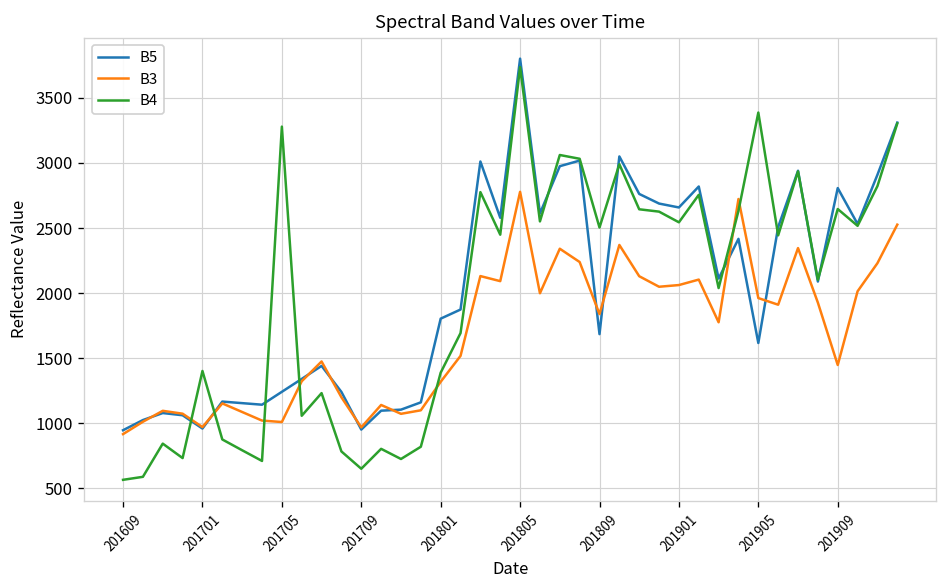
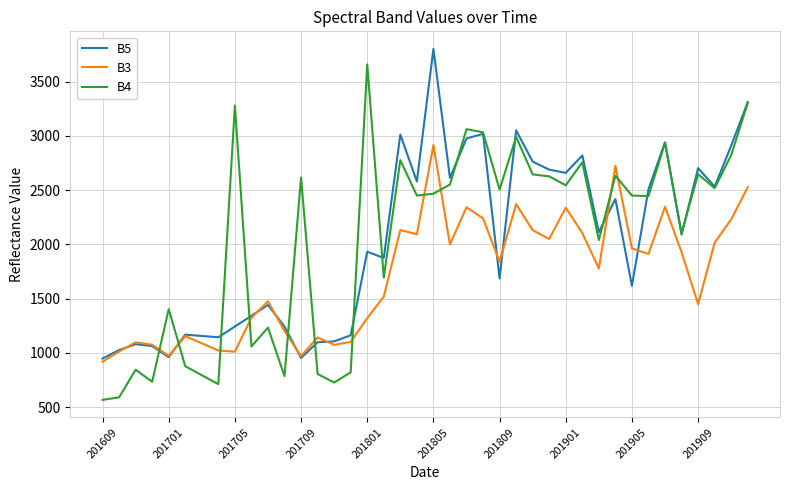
B4, 201709: 650 -> 2620
B5, 201801: 1800 -> 1930
B4, 201801: 1390 -> 3660
B3, 201805: 2780 -> 2910
B4, 201805: 3740 -> 2470
B3, 201901: 2060 -> 2340
B4, 201905: 3390 -> 2450
B5, 201909: 2810 -> 2700
